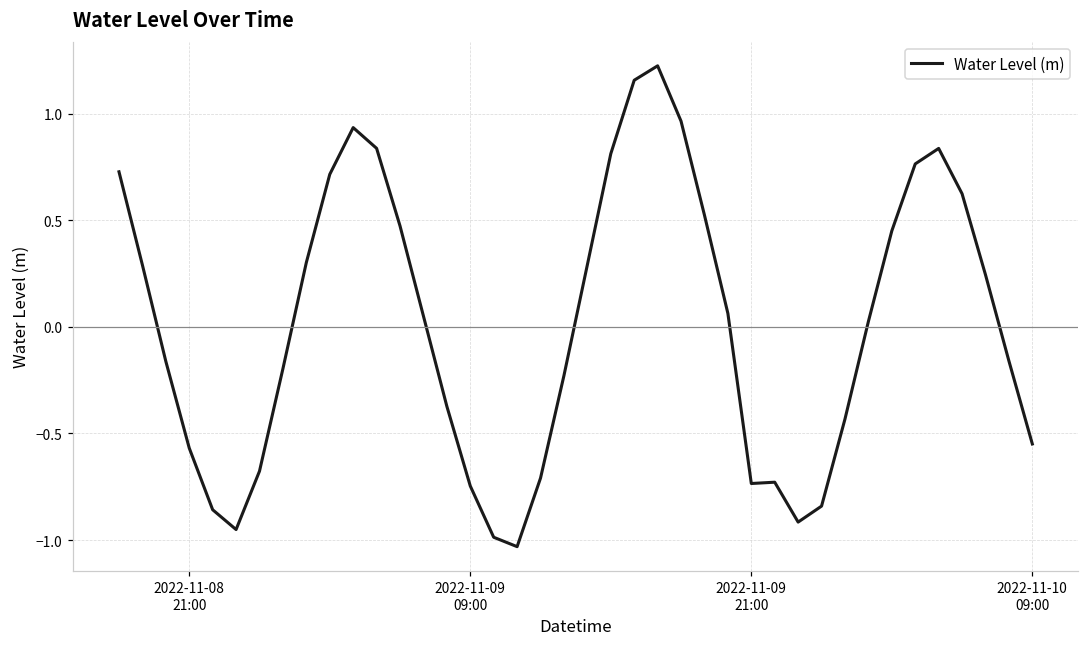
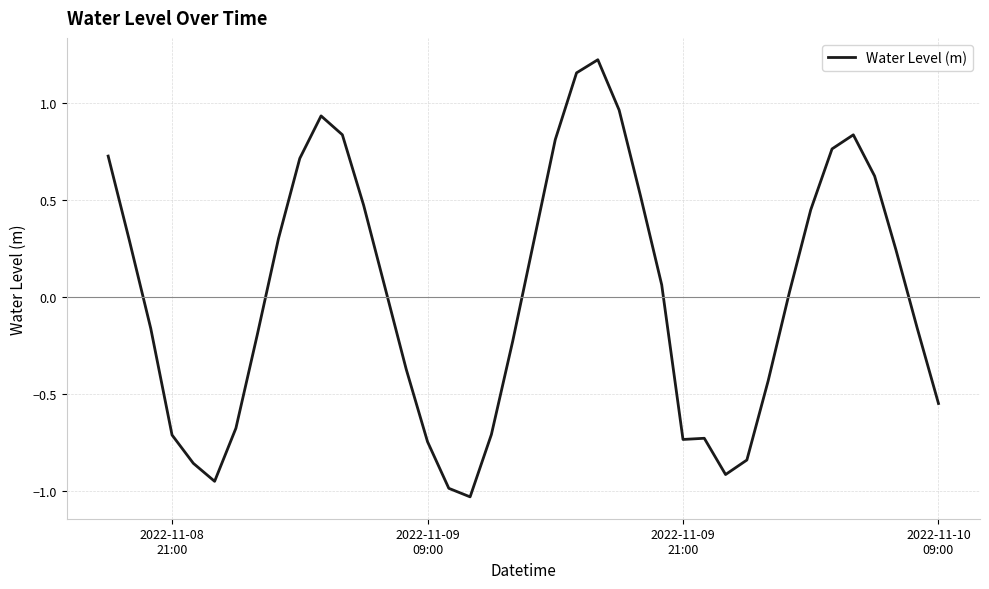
2022-11-08 21:00: -0.57 -> -0.71
